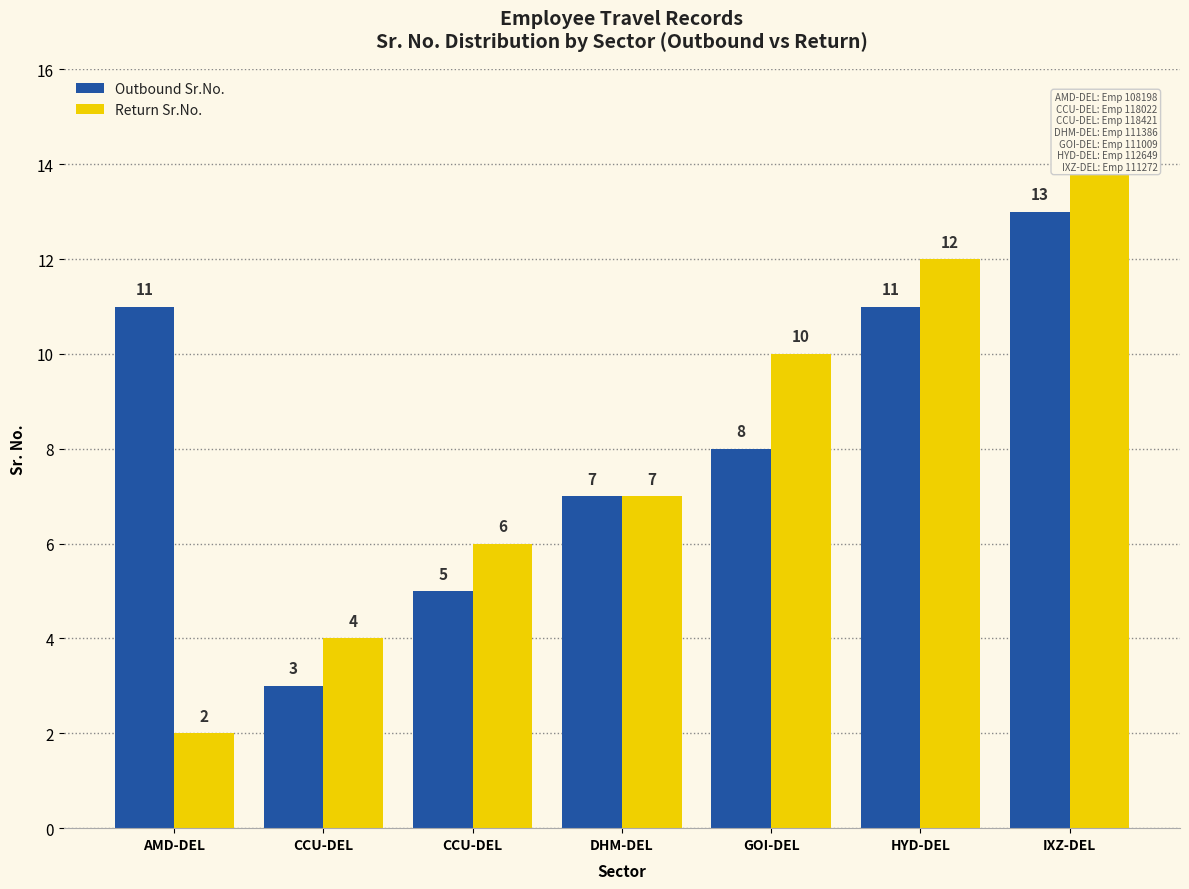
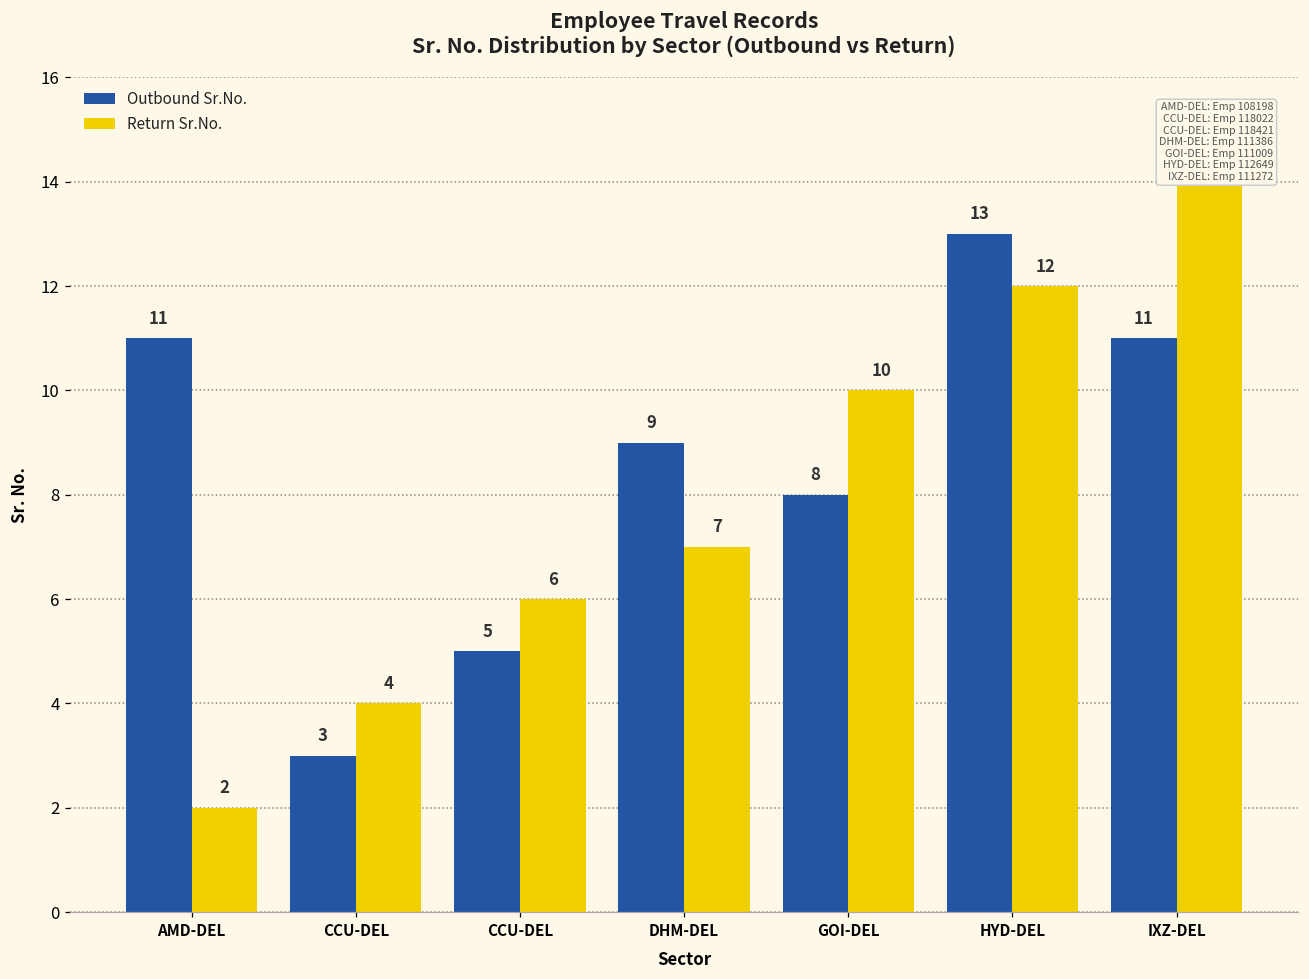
Outbound Sr.No., DHM-DEL: 7 -> 9
Outbound Sr.No., HYD-DEL: 11 -> 13
Outbound Sr.No., IXZ-DEL: 13 -> 11
